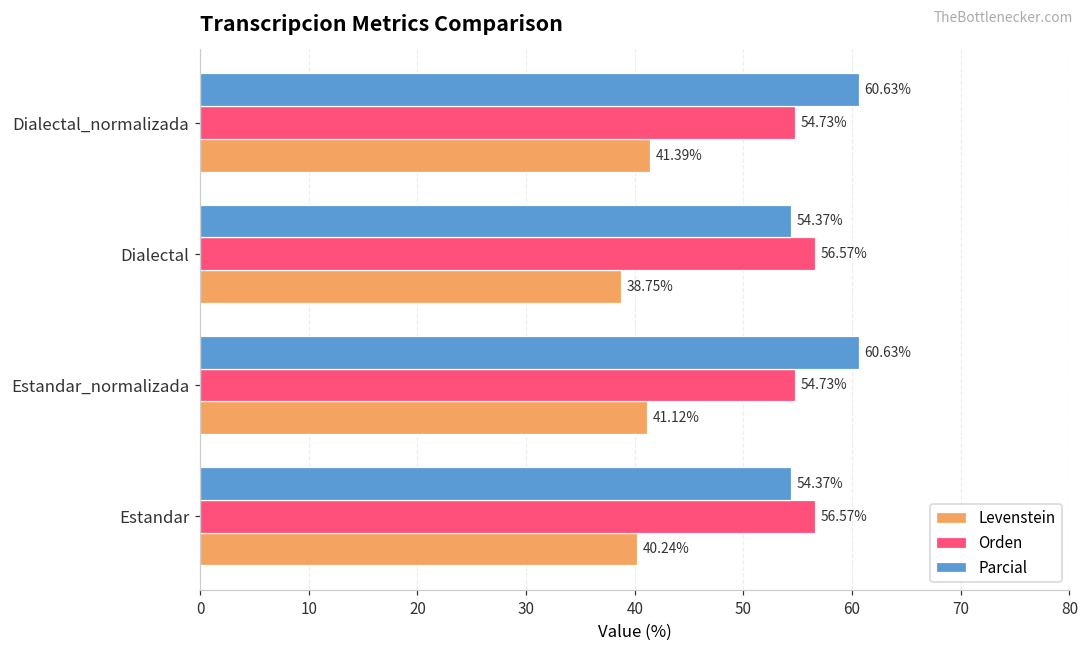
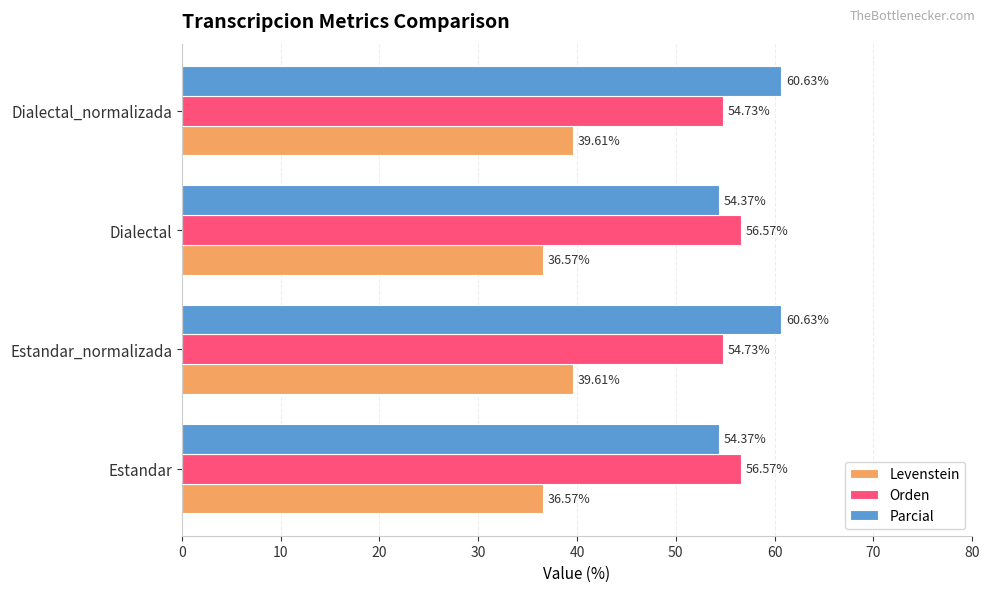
Levenstein, Dialectal_normalizada: 41.39% -> 39.61%
Levenstein, Dialectal: 38.75% -> 36.57%
Levenstein, Estandar_normalizada: 41.12% -> 39.61%
Levenstein, Estandar: 40.24% -> 36.57%
